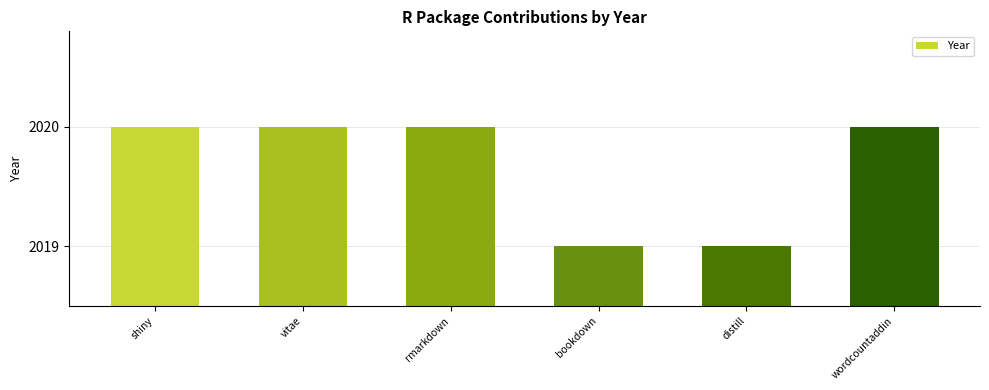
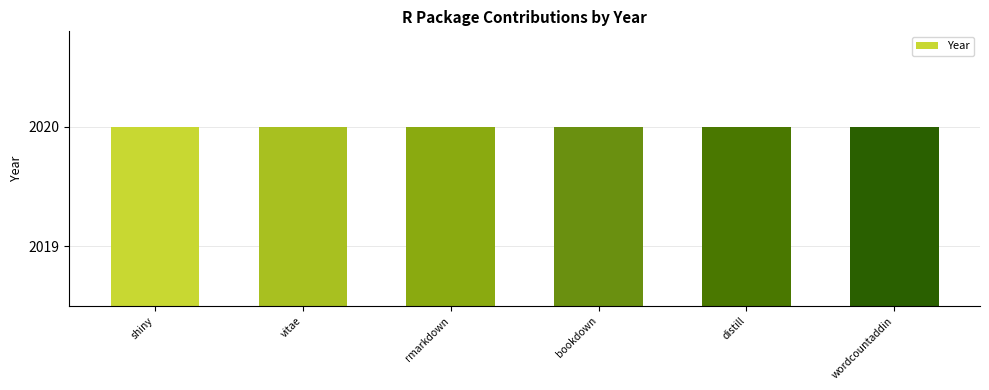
bookdown: 2019 -> 2020
distill: 2019 -> 2020
